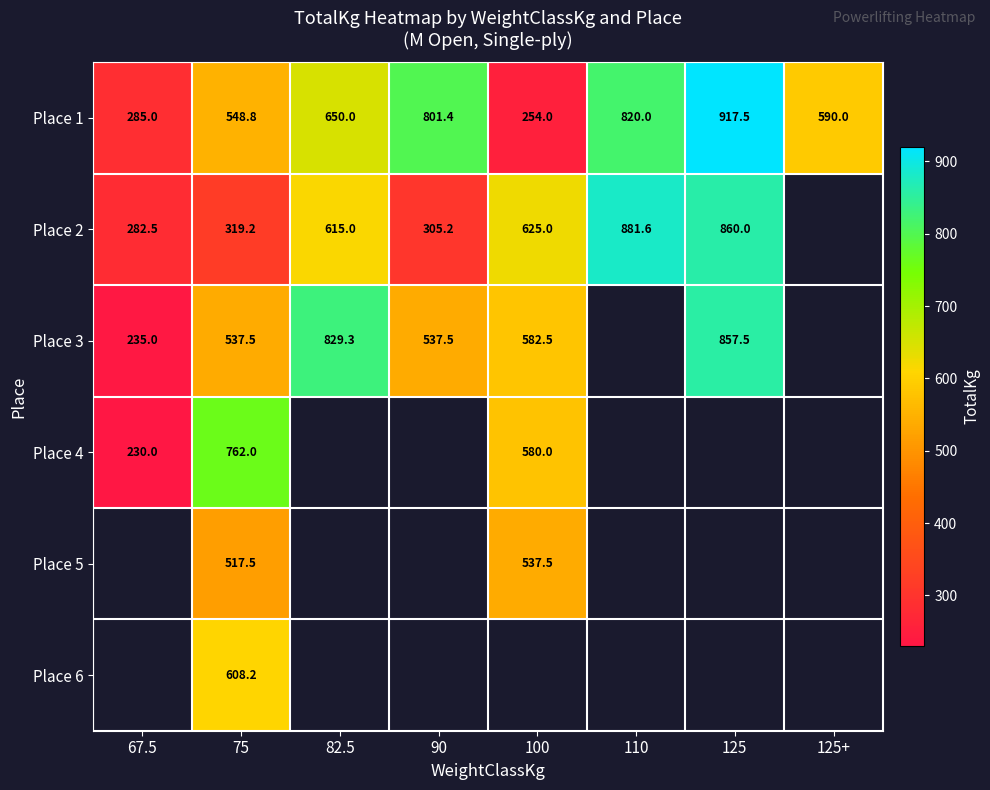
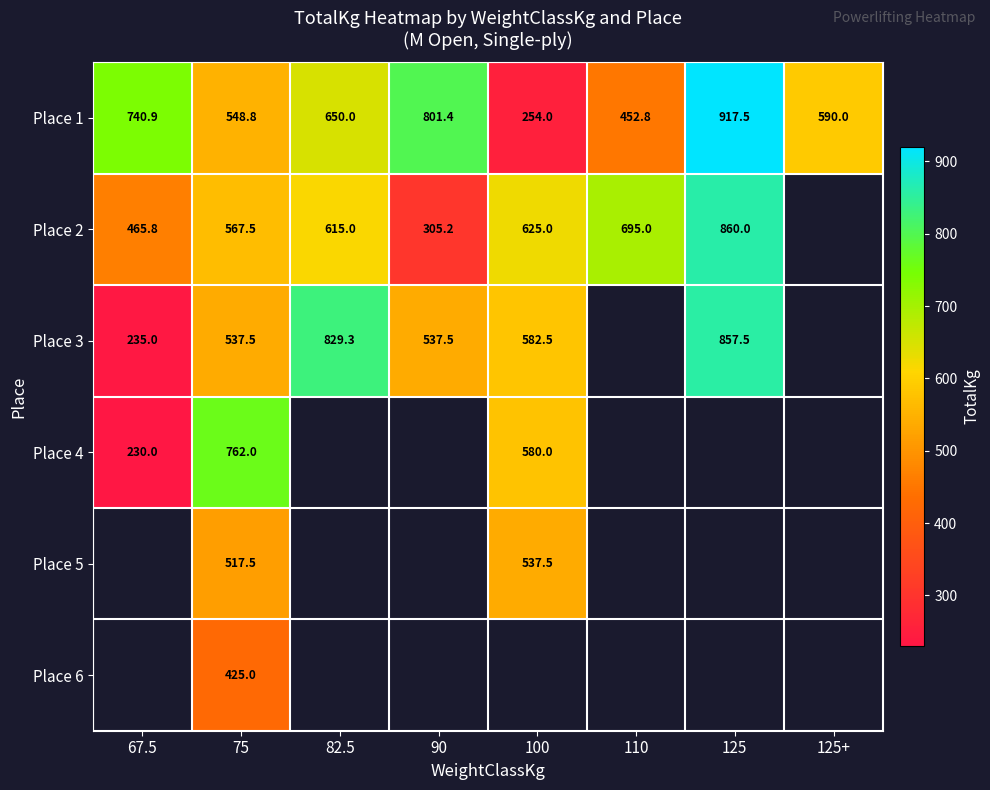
Place 1, 67.5: 285.0 -> 740.9
Place 1, 110: 820.0 -> 452.8
Place 2, 67.5: 282.5 -> 465.8
Place 2, 75: 319.2 -> 567.5
Place 2, 110: 881.6 -> 695.0
Place 6, 75: 608.2 -> 425.0
